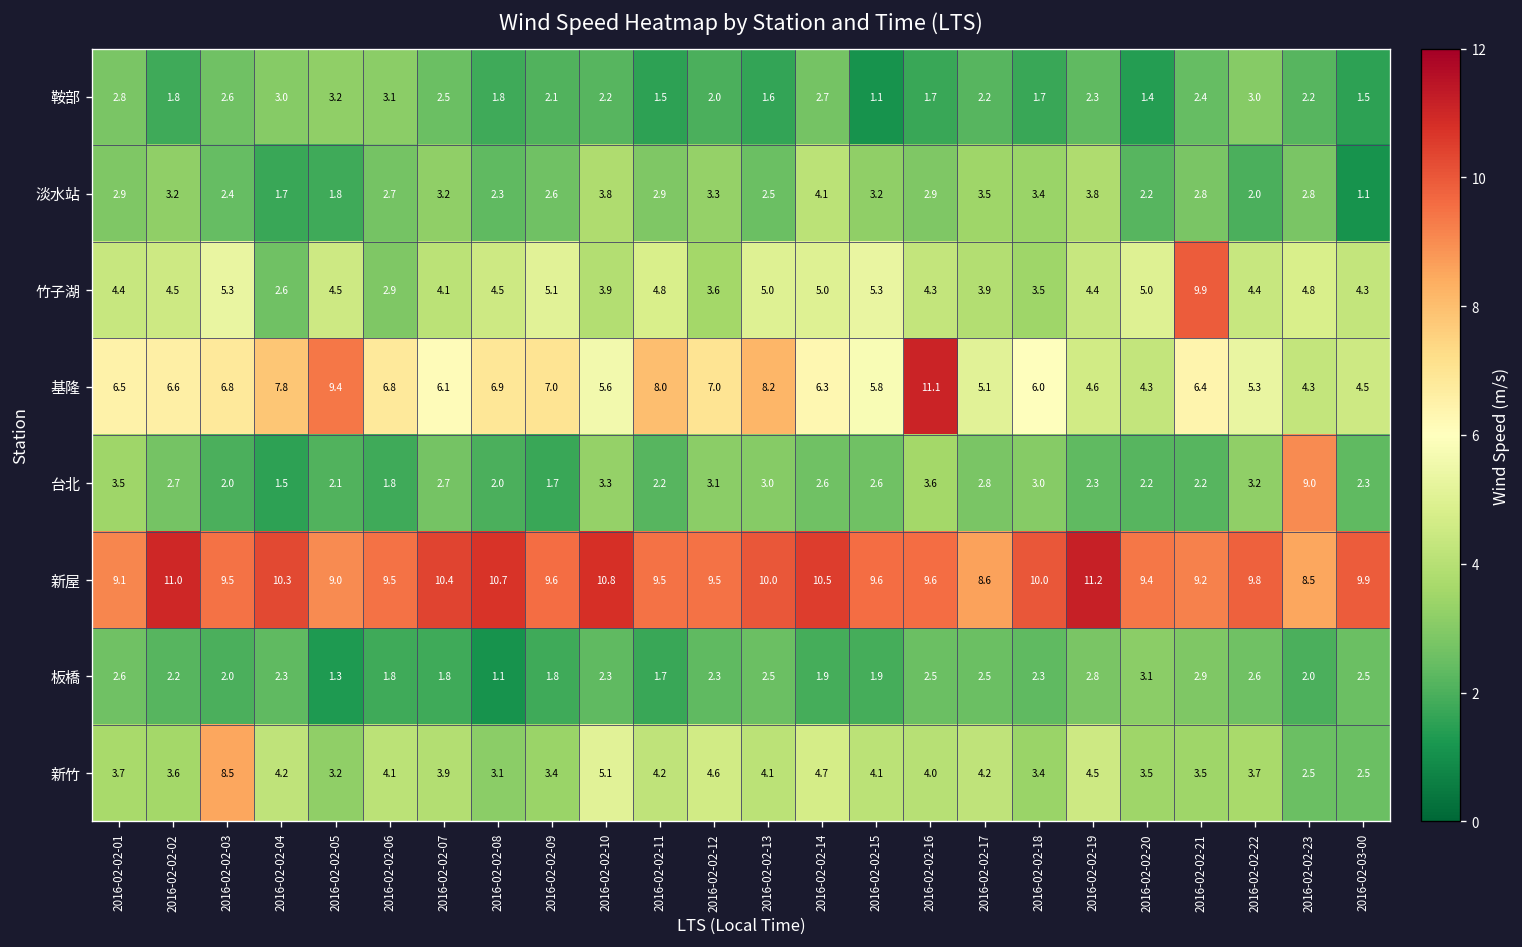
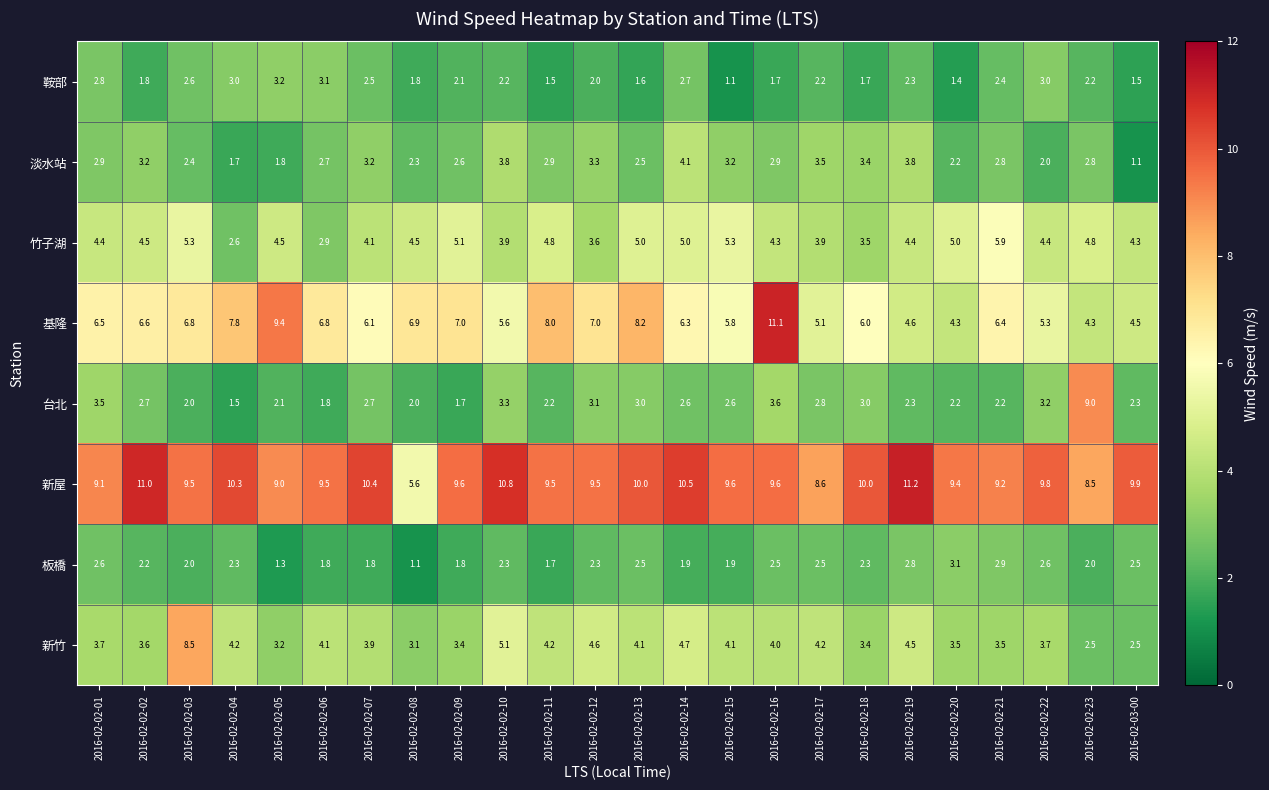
竹子湖, 2016-02-02-21: 9.9 -> 5.9
新屋, 2016-02-02-08: 10.7 -> 5.6
